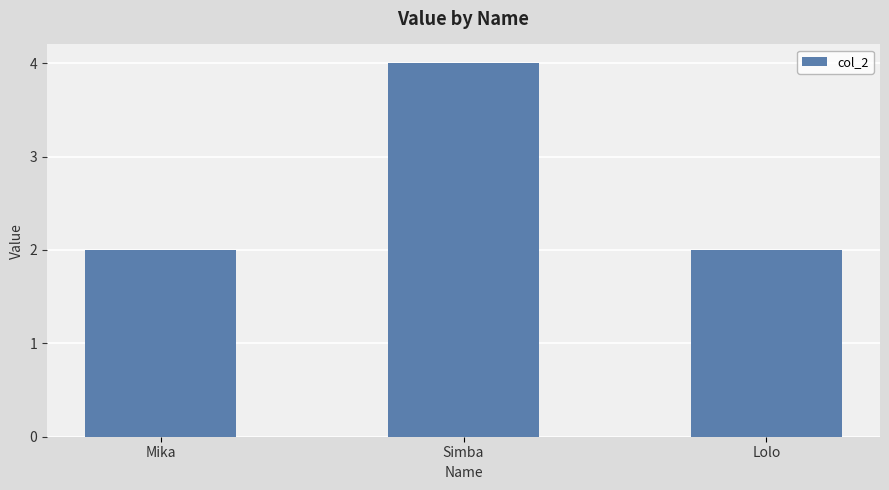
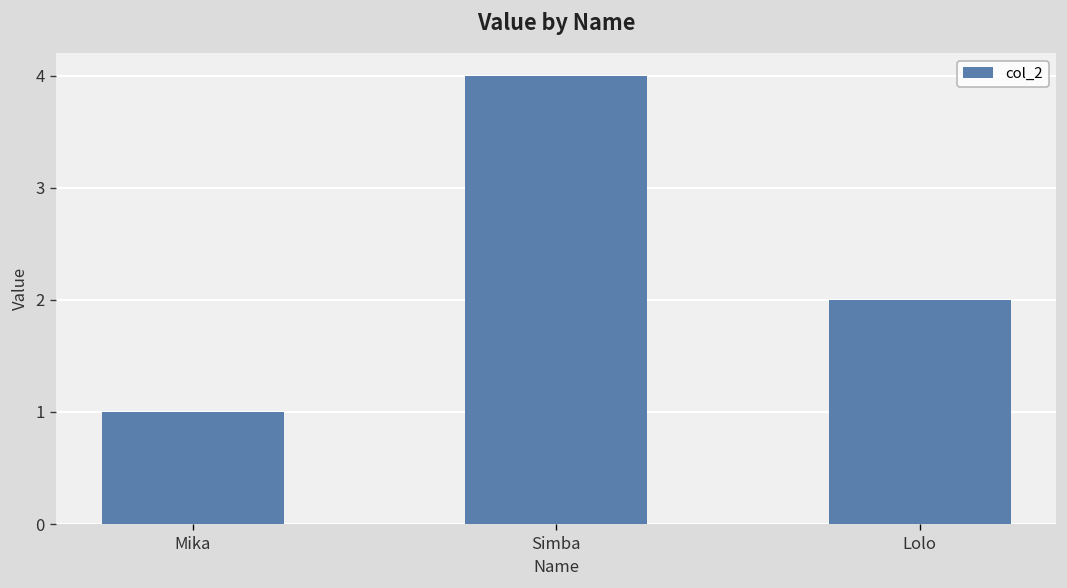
Mika: 2 -> 1
